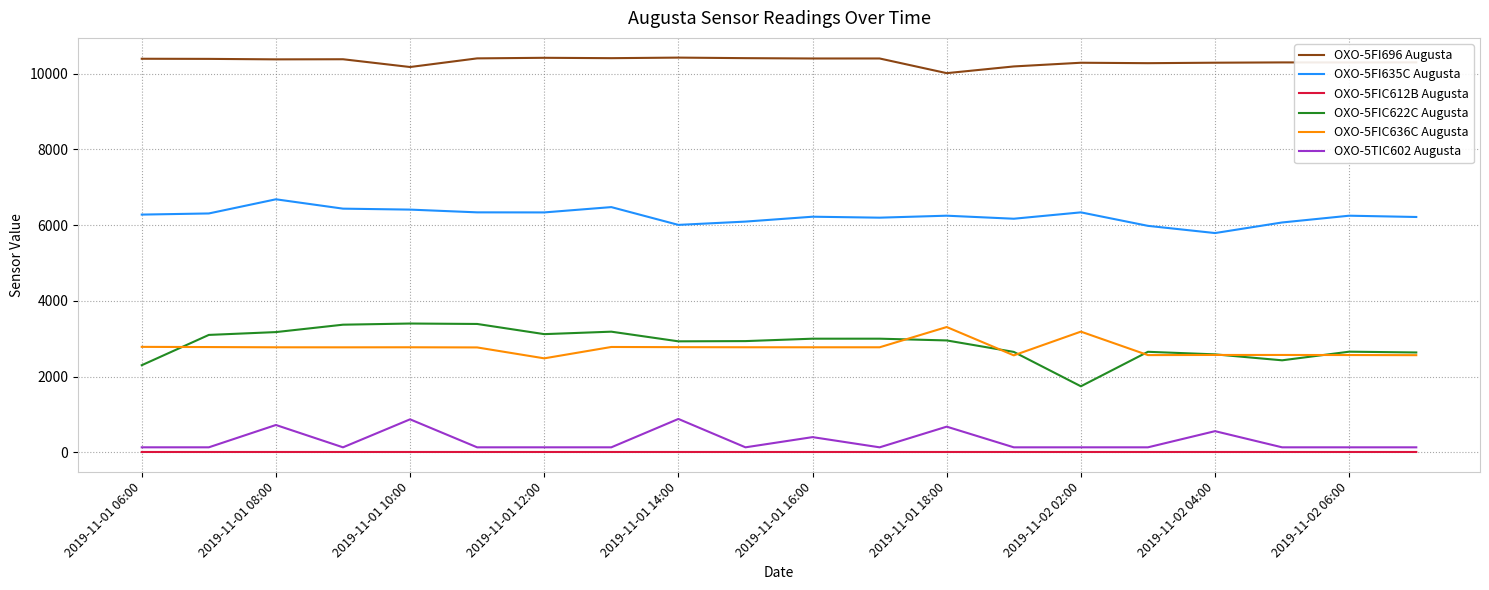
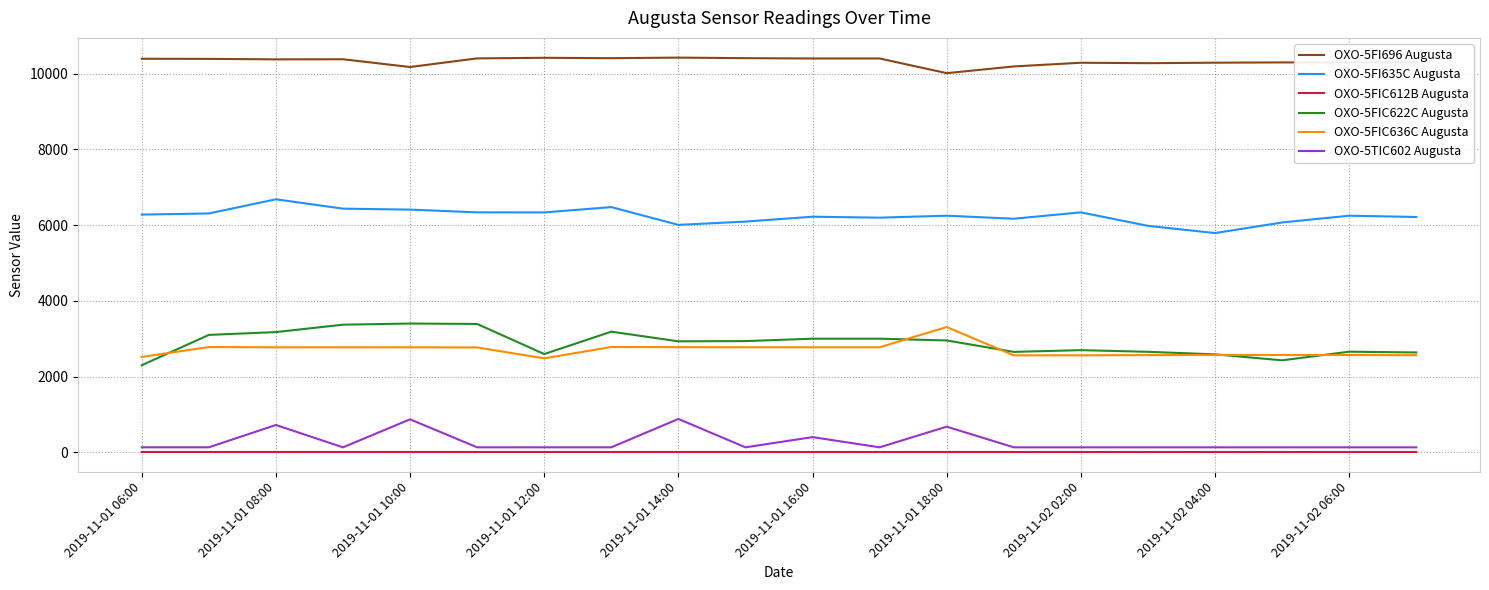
OXO-5FIC636C Augusta, 2019-11-01 06:00: 2800 -> 2500
OXO-5FIC622C Augusta, 2019-11-01 12:00: 3100 -> 2600
OXO-5FIC622C Augusta, 2019-11-02 02:00: 1700 -> 2700
OXO-5FIC636C Augusta, 2019-11-02 02:00: 3200 -> 2600
OXO-5TIC602 Augusta, 2019-11-02 04:00: 600 -> 100
